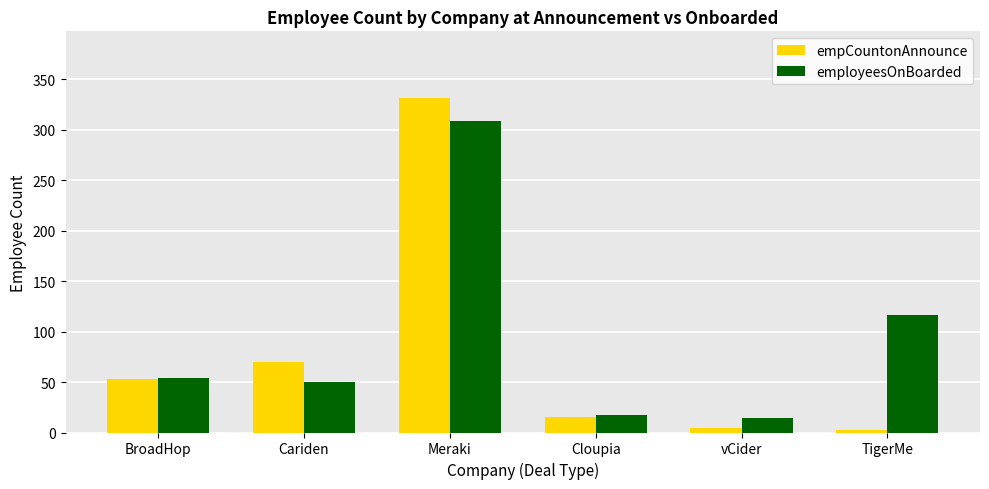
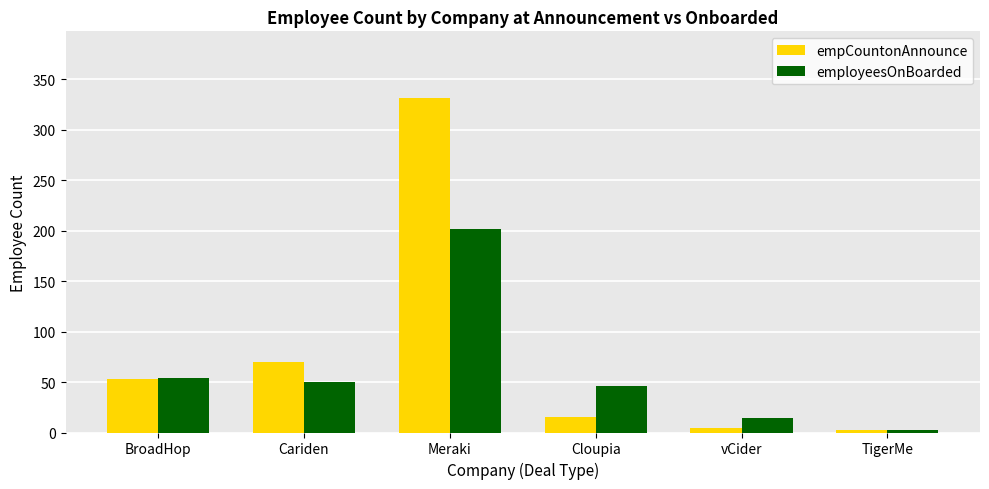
employeesOnBoarded, Meraki: 308 -> 201
employeesOnBoarded, Cloupia: 17 -> 46
employeesOnBoarded, TigerMe: 116 -> 2
